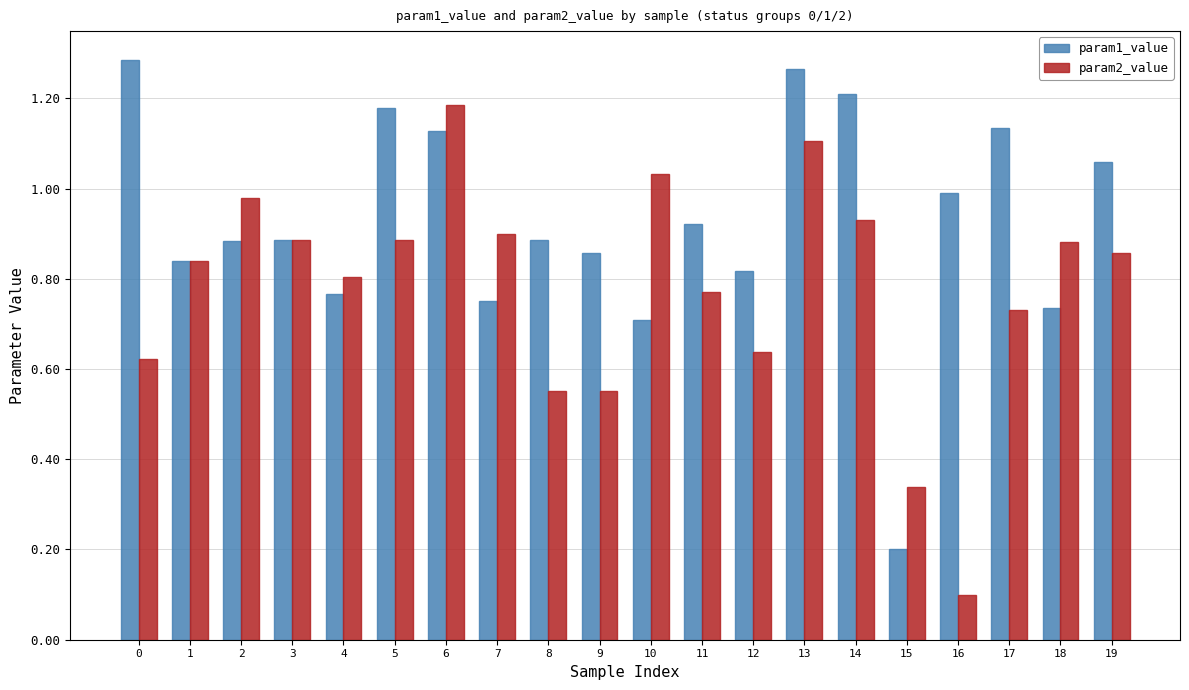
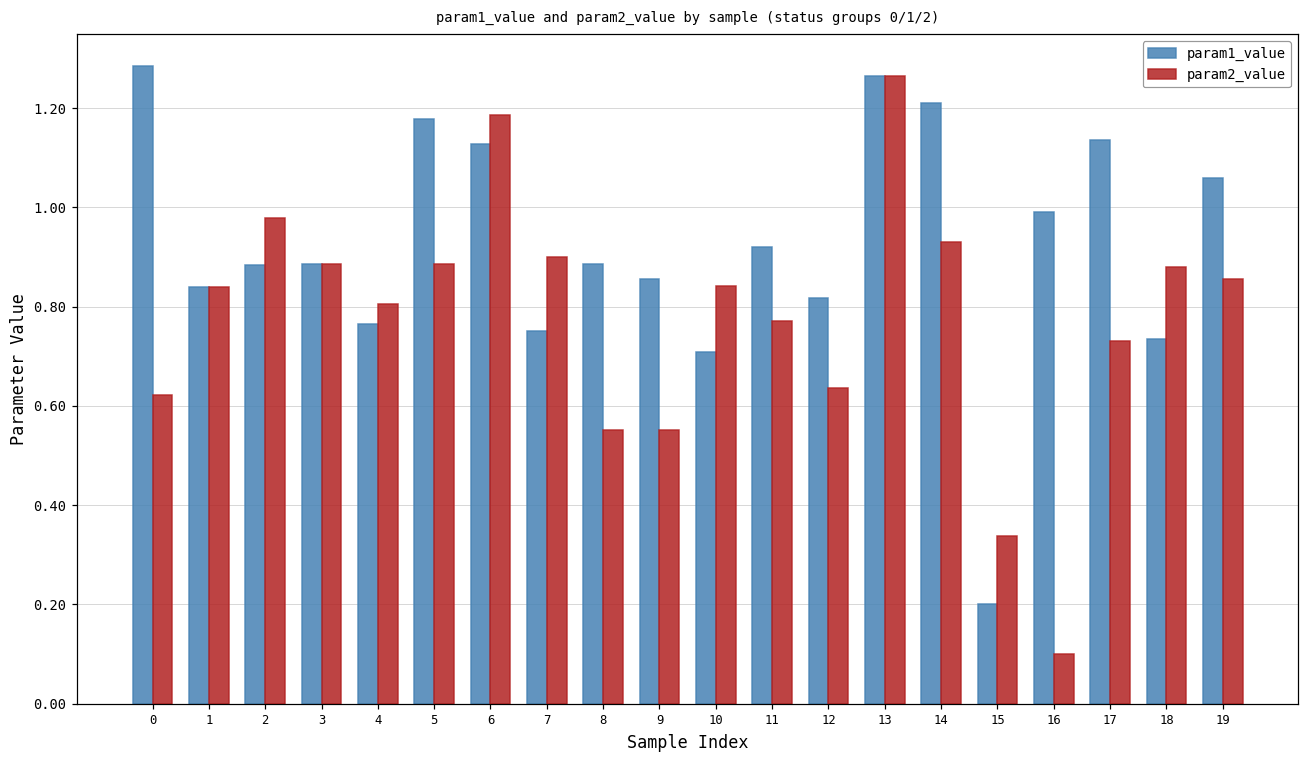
param2_value, 10: 1.03 -> 0.84
param2_value, 13: 1.10 -> 1.26
